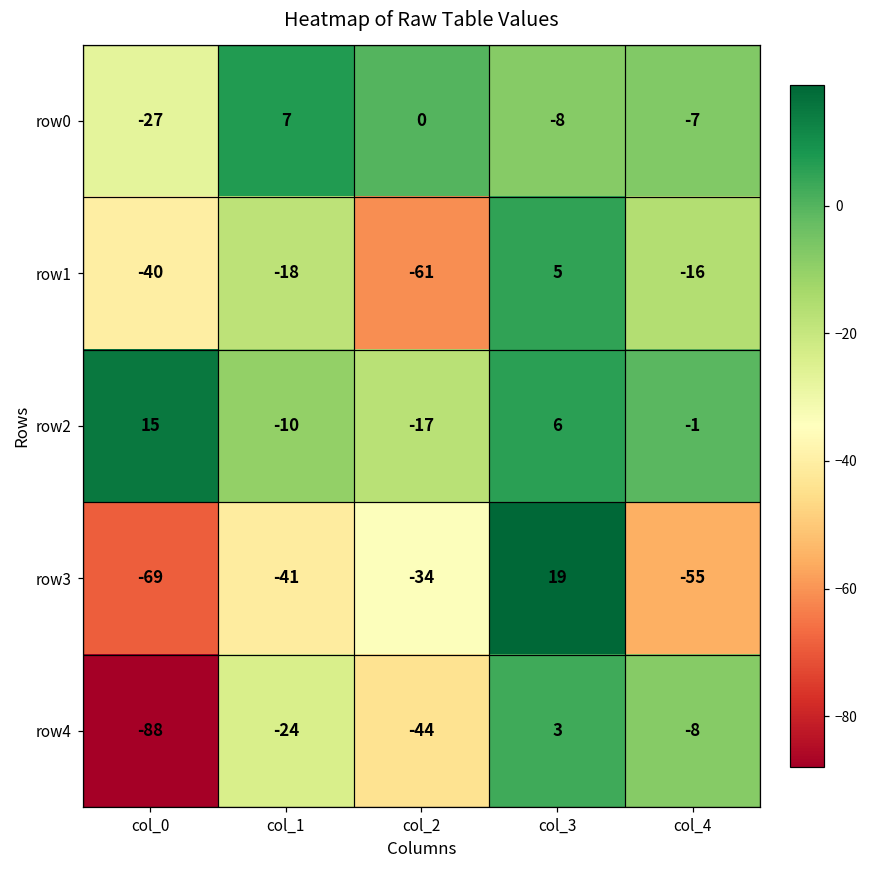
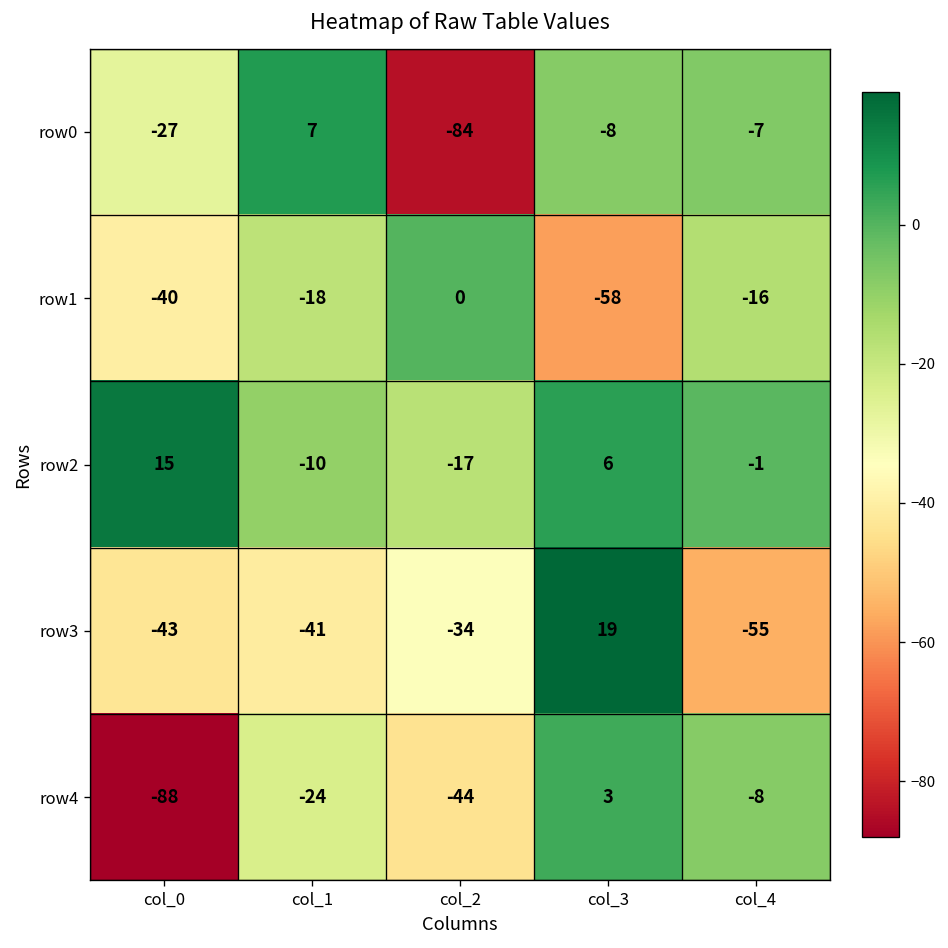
row0, col_2: 0 -> -84
row1, col_2: -61 -> 0
row1, col_3: 5 -> -58
row3, col_0: -69 -> -43
